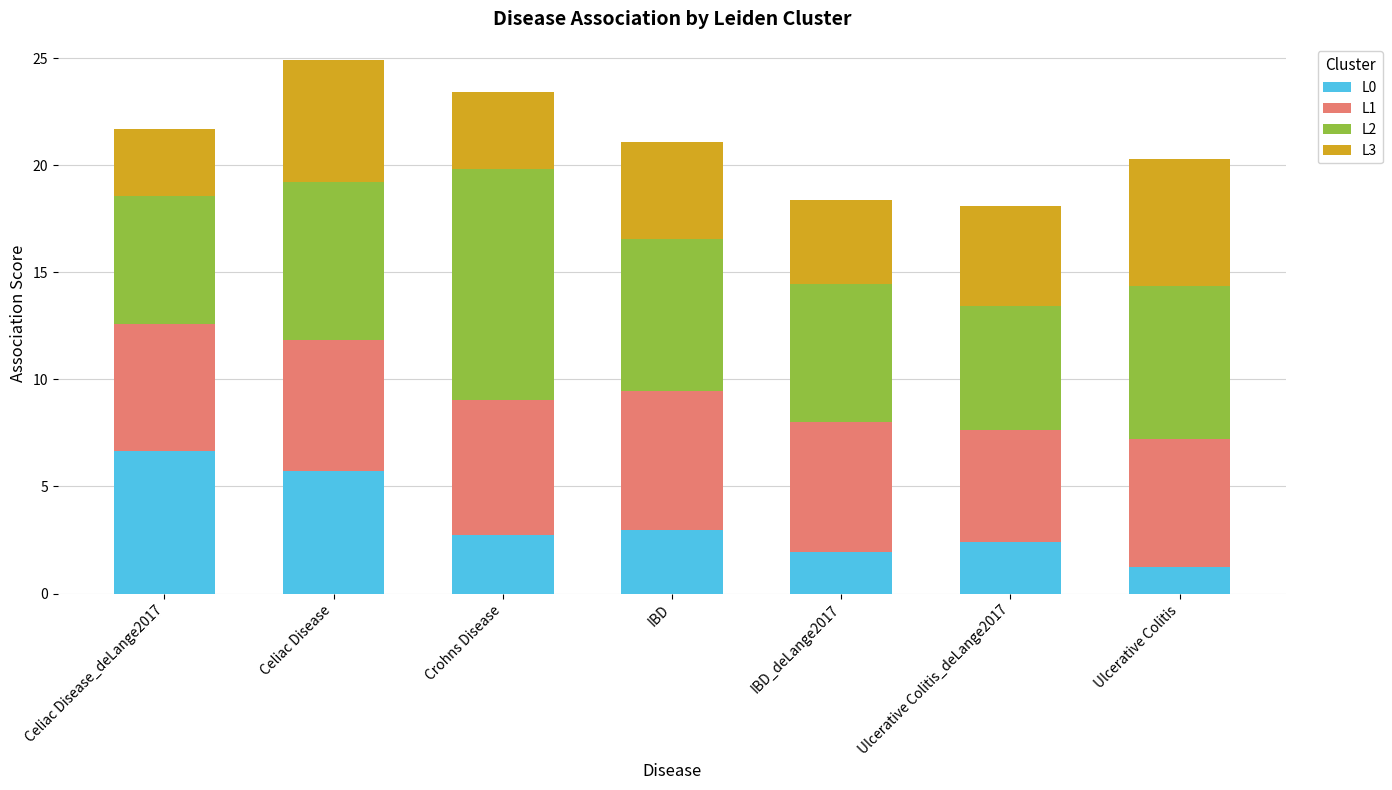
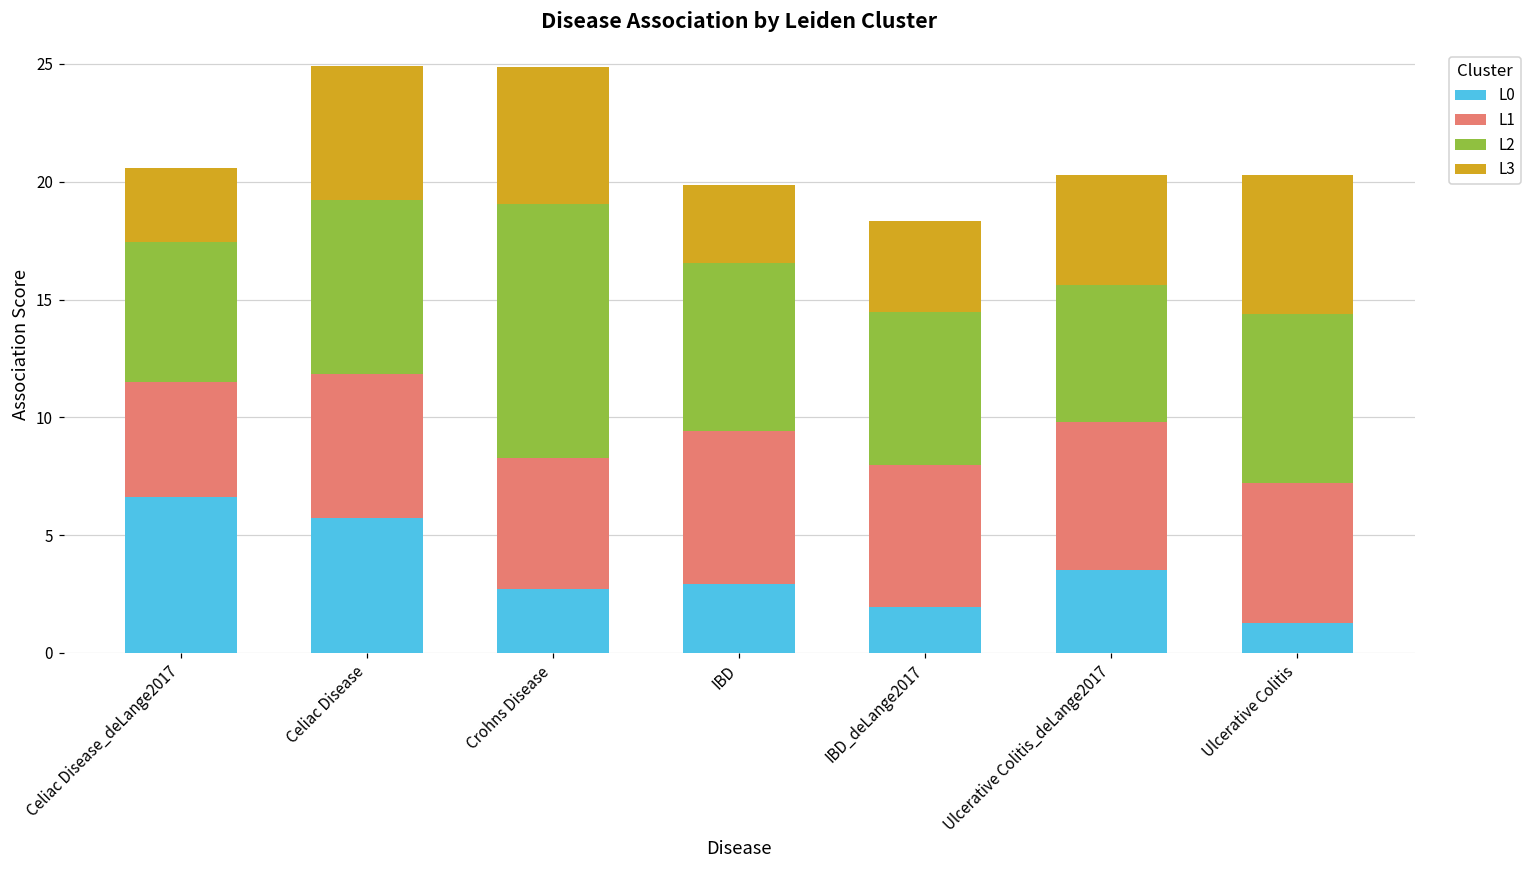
L1, Celiac Disease_deLange2017: 5.9 -> 4.9
L1, Crohns Disease: 6.3 -> 5.6
L3, Crohns Disease: 3.6 -> 5.8
L3, IBD: 4.6 -> 3.3
L0, Ulcerative Colitis_deLange2017: 2.4 -> 3.5
L1, Ulcerative Colitis_deLange2017: 5.2 -> 6.3
